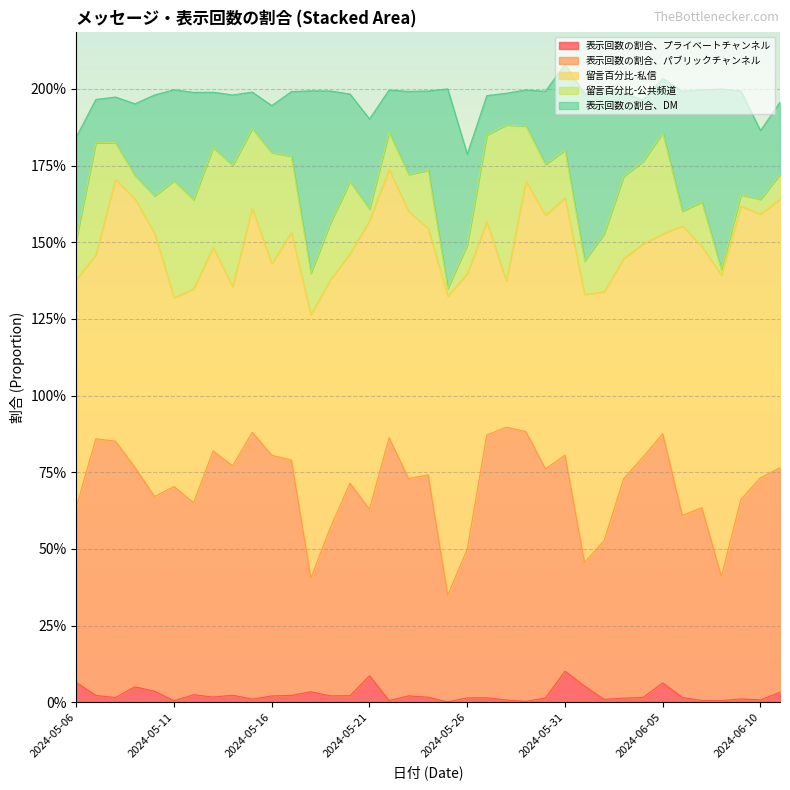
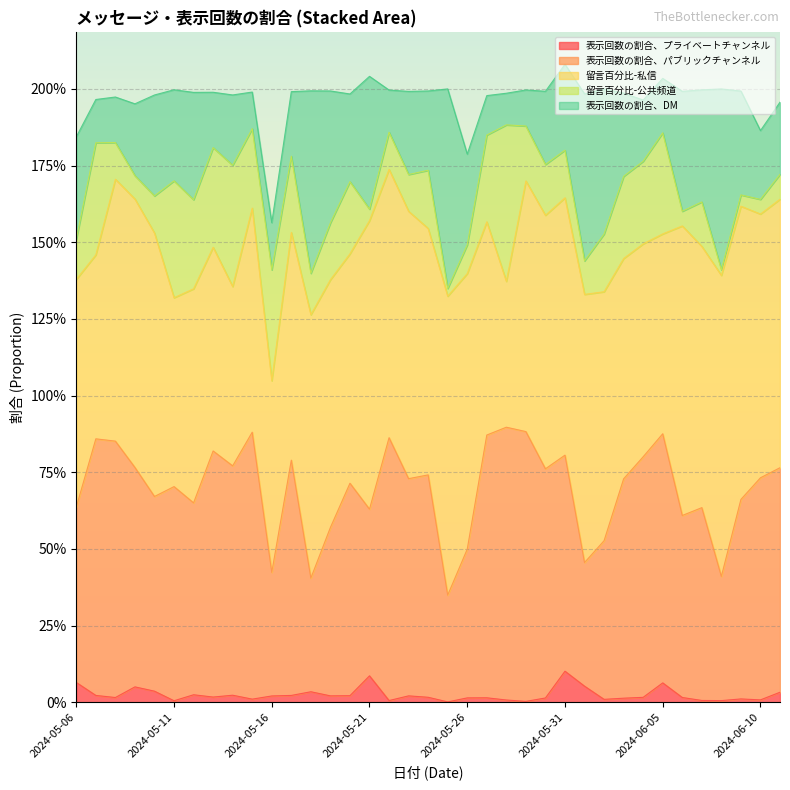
表示回数の割合、パブリックチャンネル, 2024-05-16: 78% -> 40%
表示回数の割合、DM, 2024-05-21: 29% -> 43%
